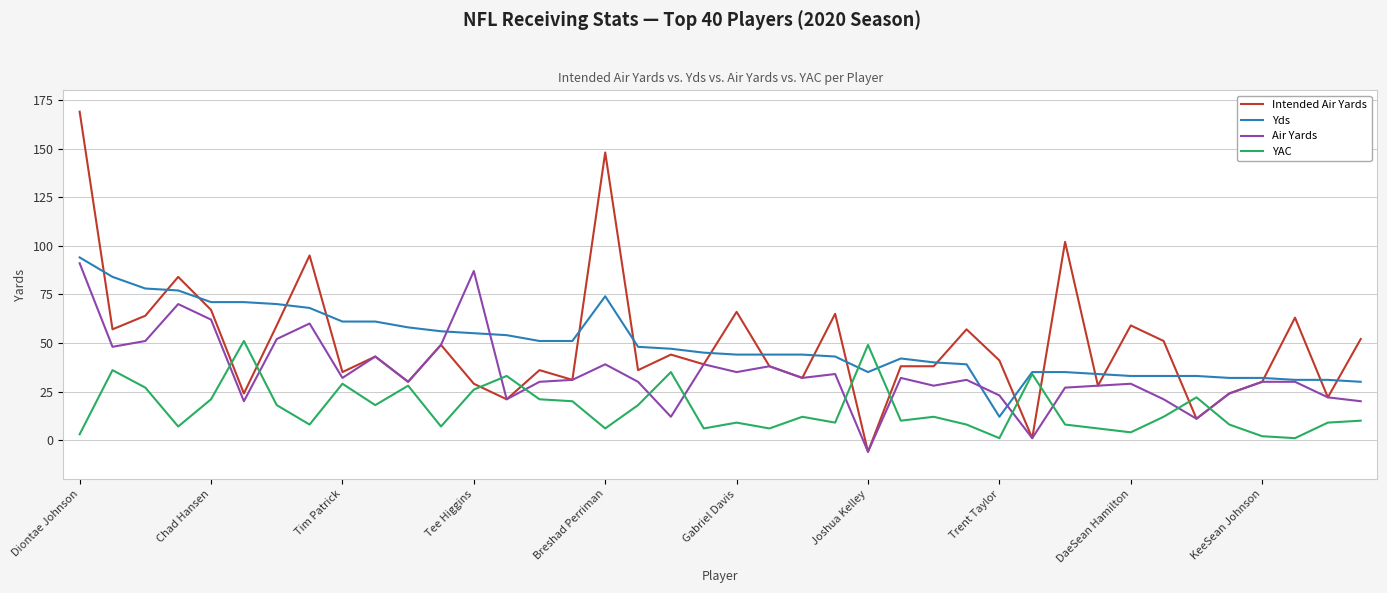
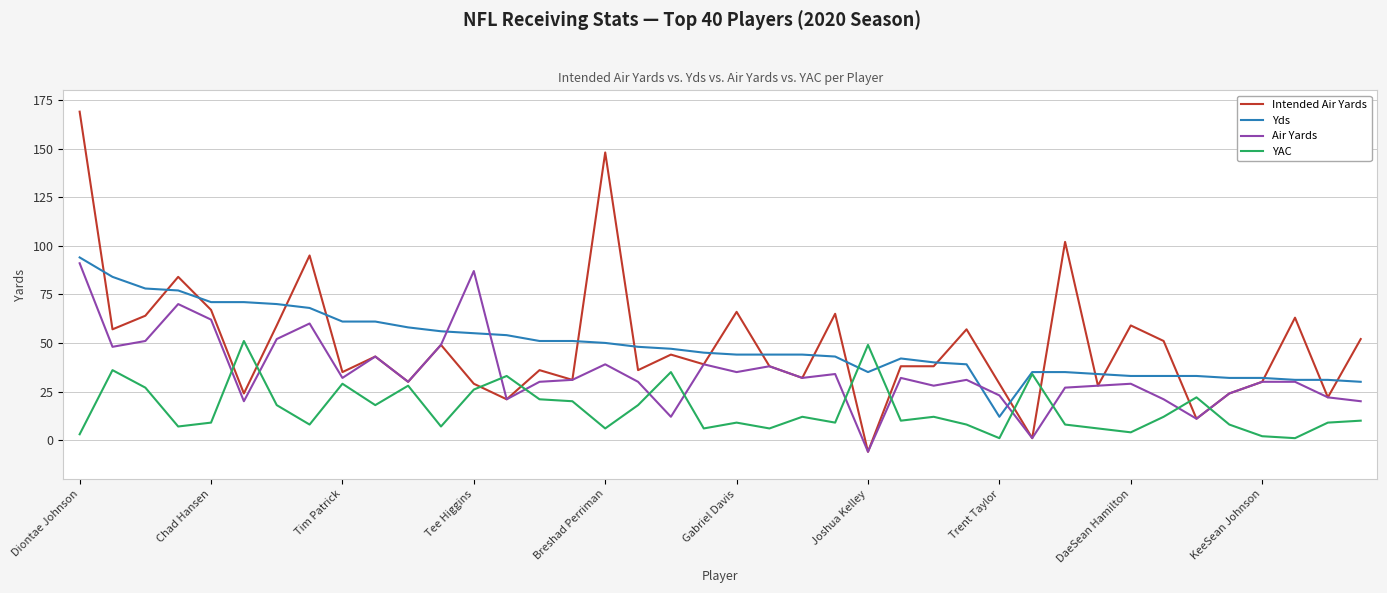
YAC, Chad Hansen: 21 -> 9
Yds, Breshad Perriman: 74 -> 50
Intended Air Yards, Trent Taylor: 41 -> 29
